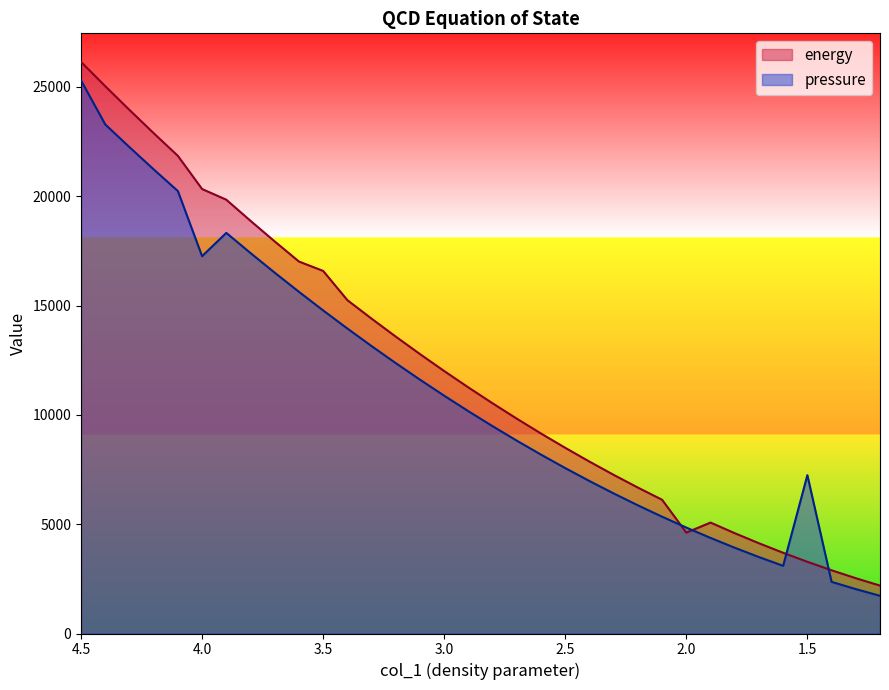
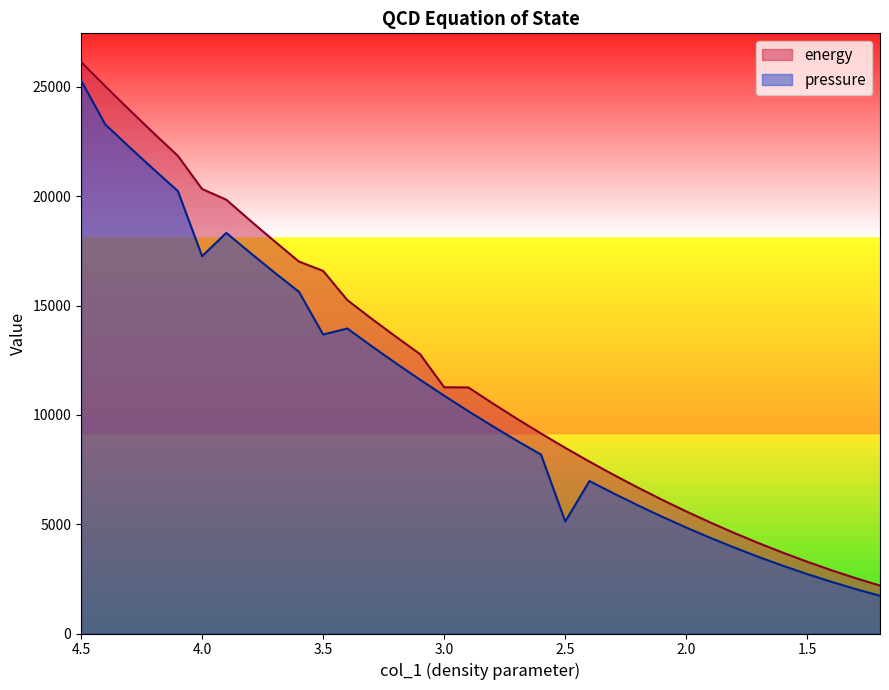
pressure, 3.5: 14800 -> 13700
energy, 3.0: 12000 -> 11300
pressure, 2.5: 7600 -> 5100
energy, 2.0: 4600 -> 5600
pressure, 1.5: 7200 -> 2700
